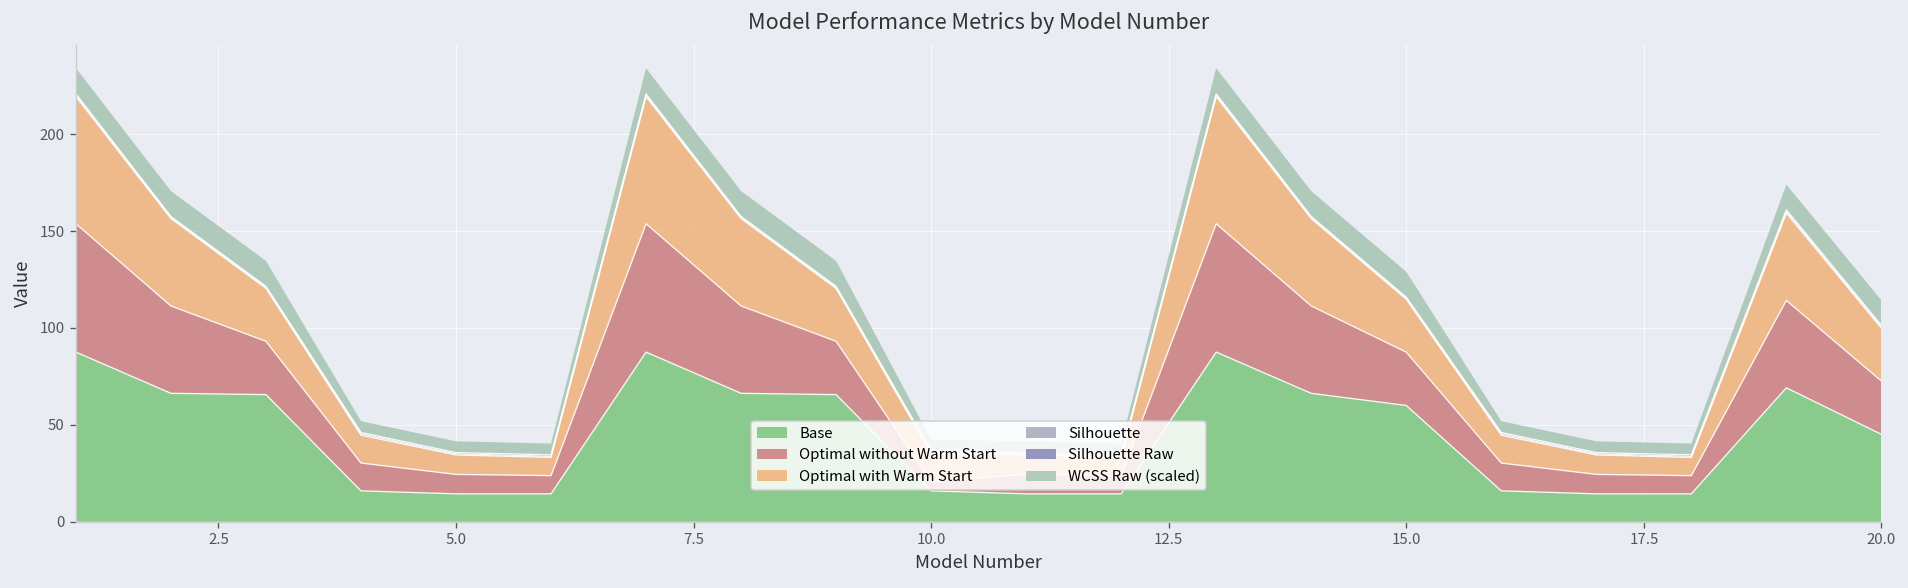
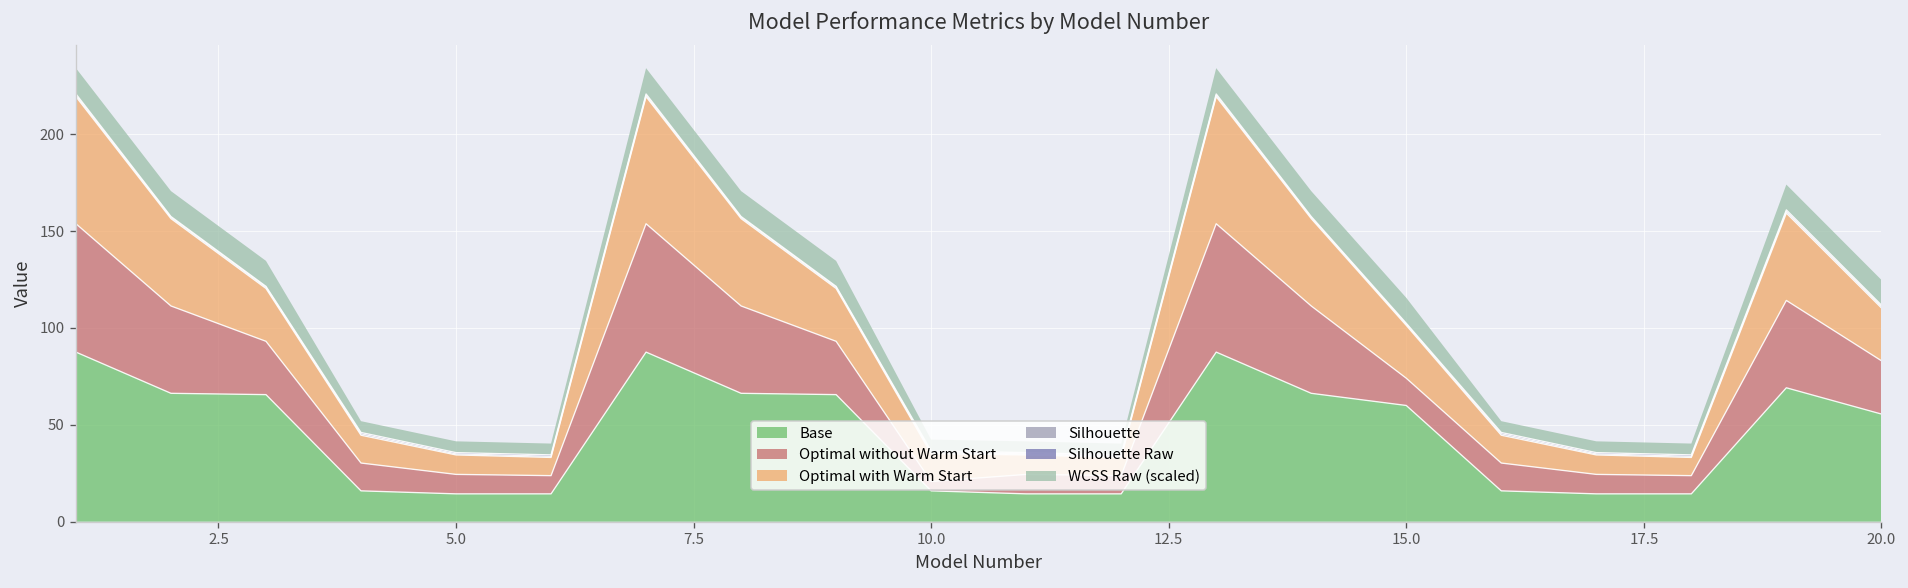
Optimal without Warm Start, 15.0: 28 -> 14
Base, 20.0: 45 -> 56
